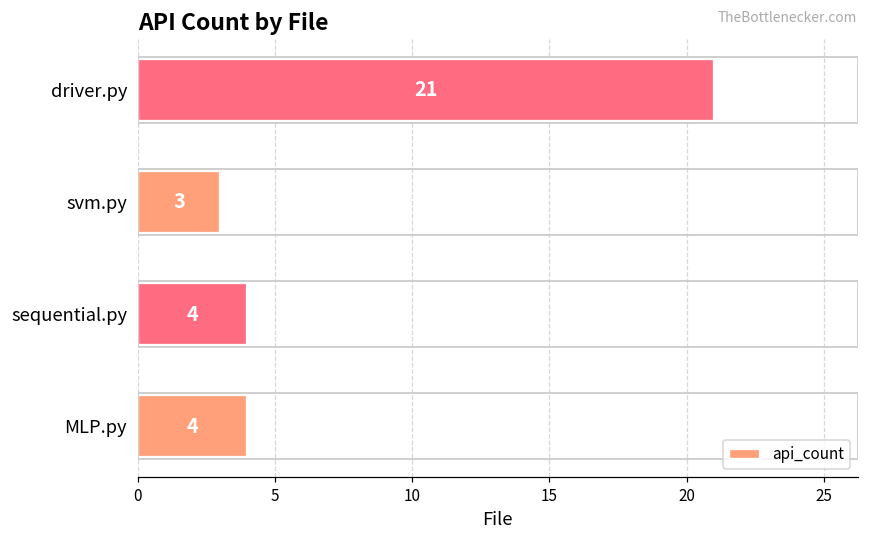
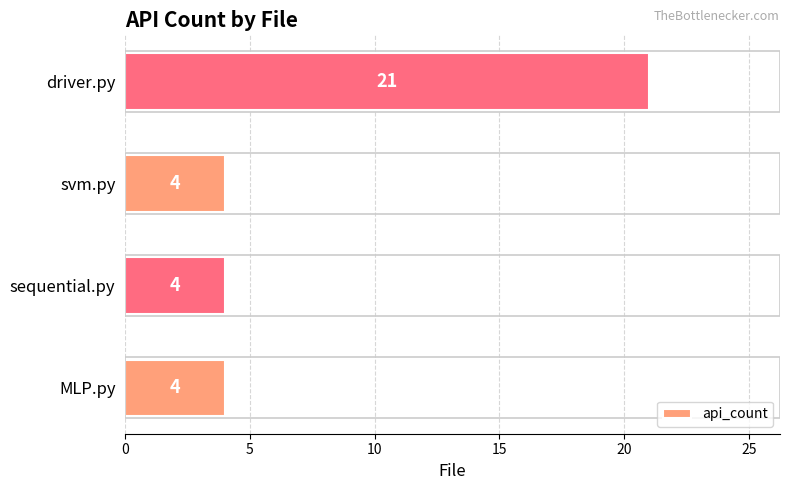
svm.py: 3 -> 4
